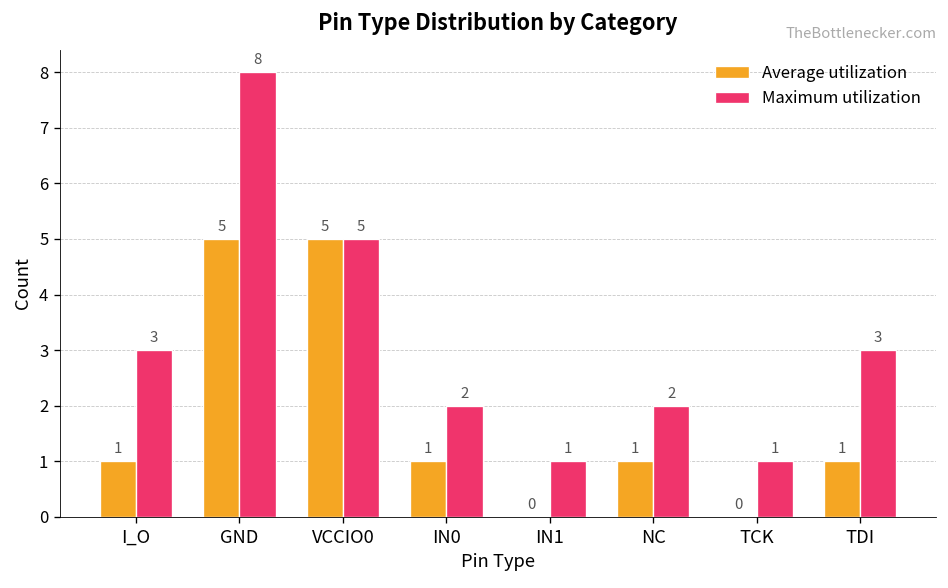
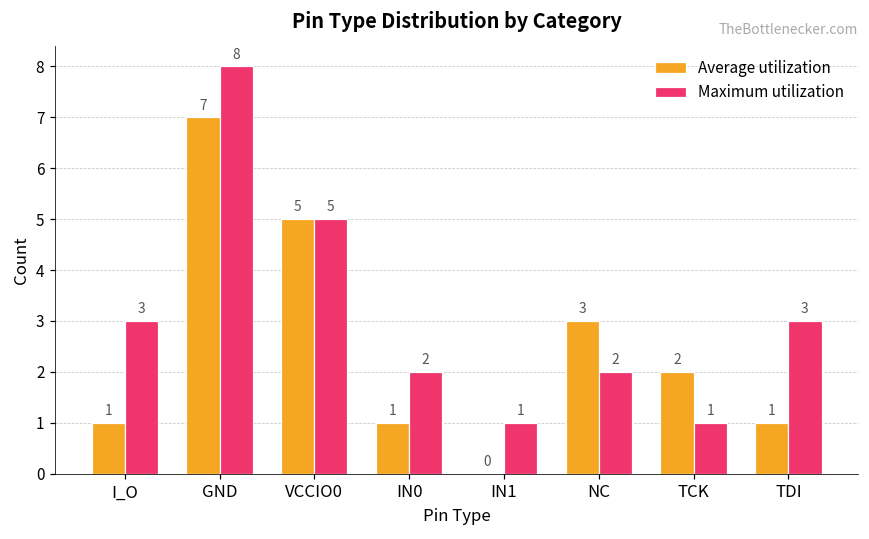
Average utilization, GND: 5 -> 7
Average utilization, NC: 1 -> 3
Average utilization, TCK: 0 -> 2
